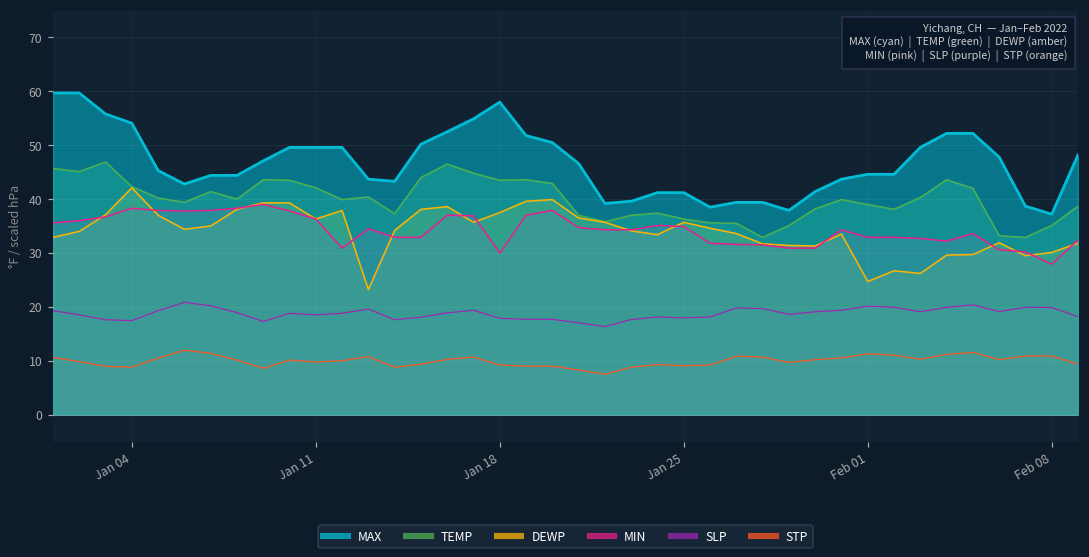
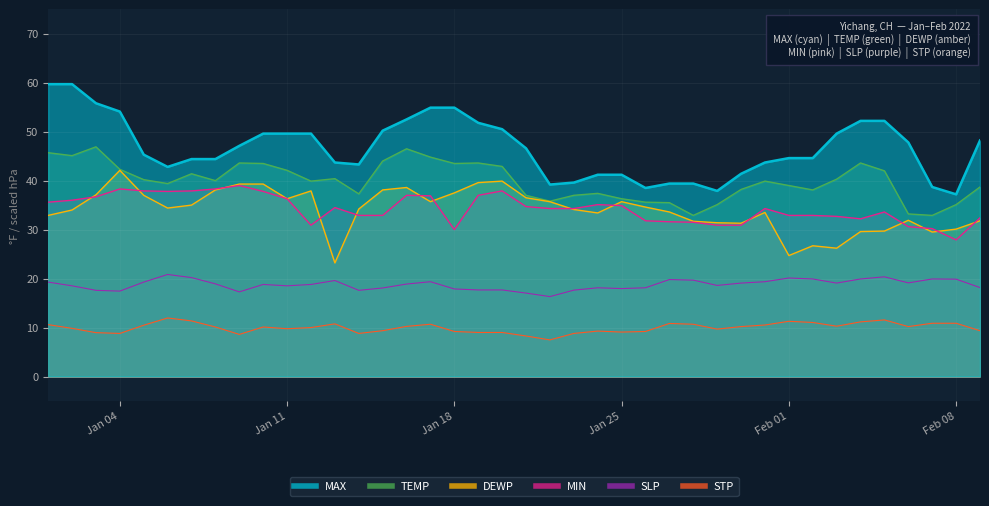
MAX, Jan 18: 58 -> 55
